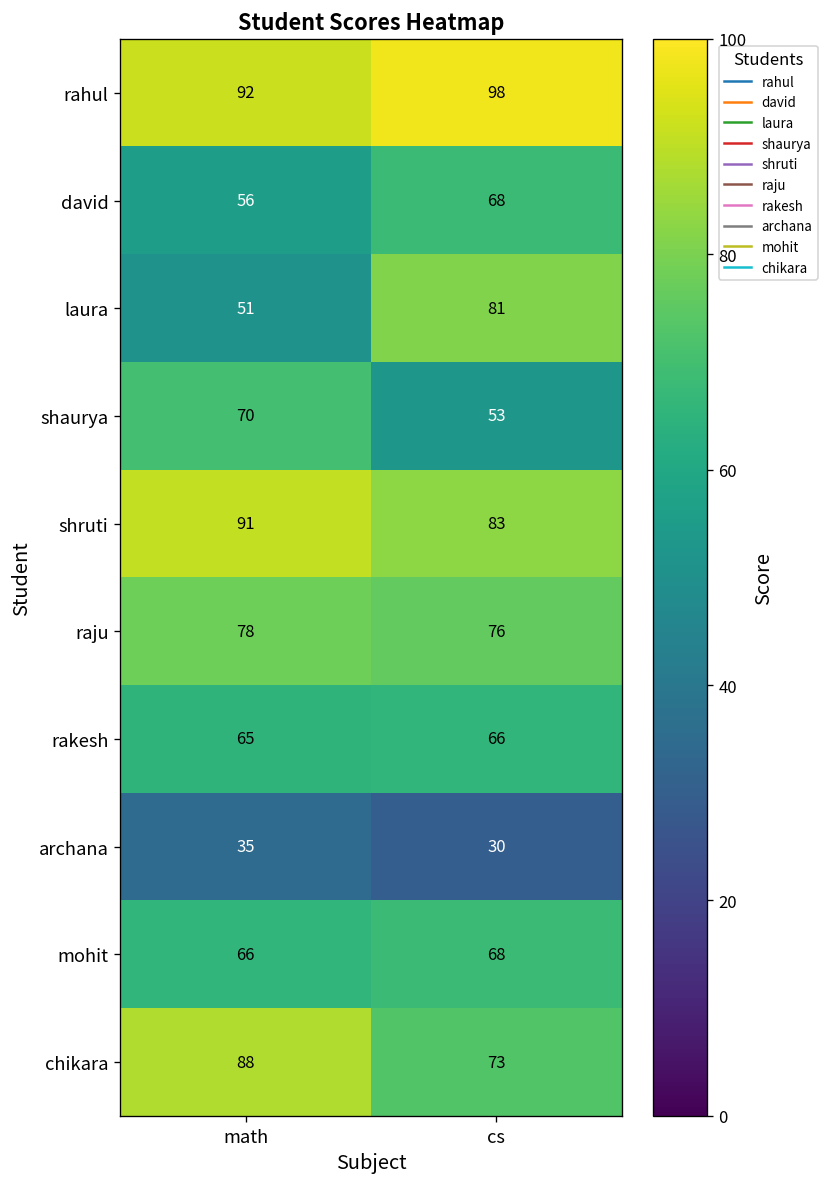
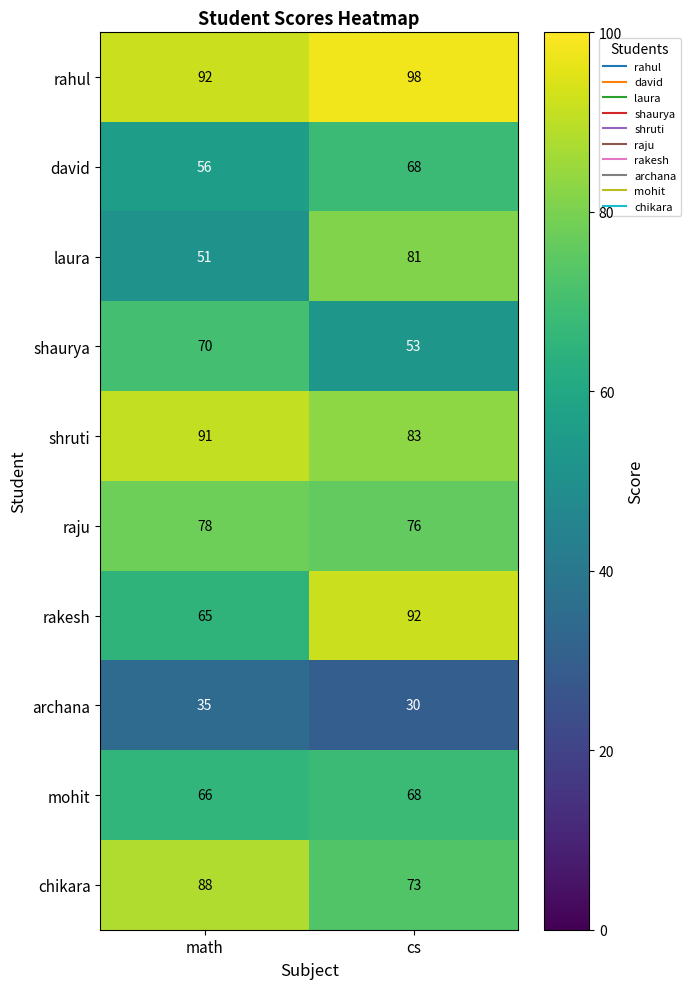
rakesh, cs: 66 -> 92
